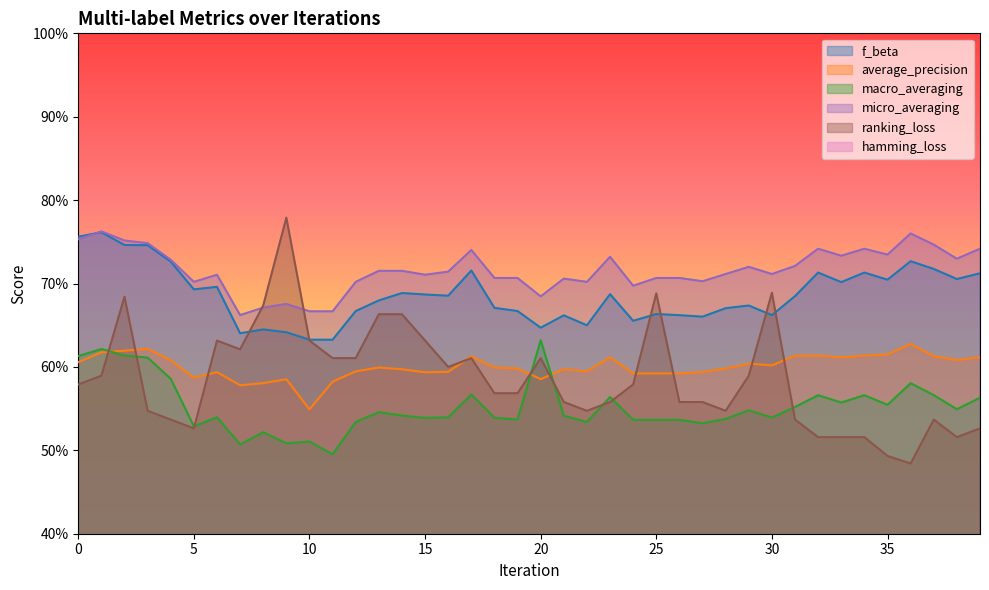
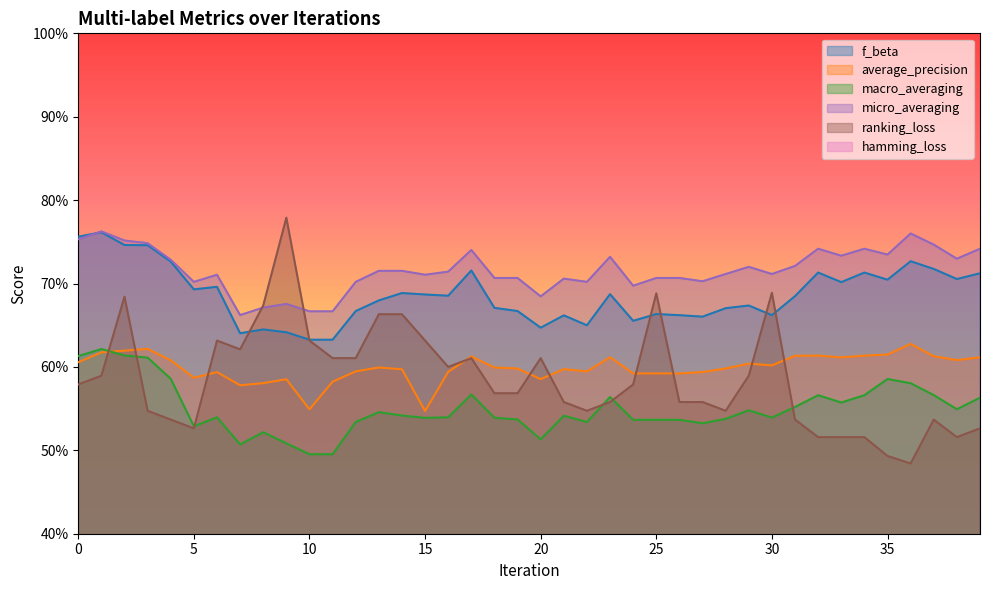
macro_averaging, 10: 51% -> 50%
average_precision, 15: 59% -> 55%
macro_averaging, 20: 63% -> 51%
macro_averaging, 35: 55% -> 59%
